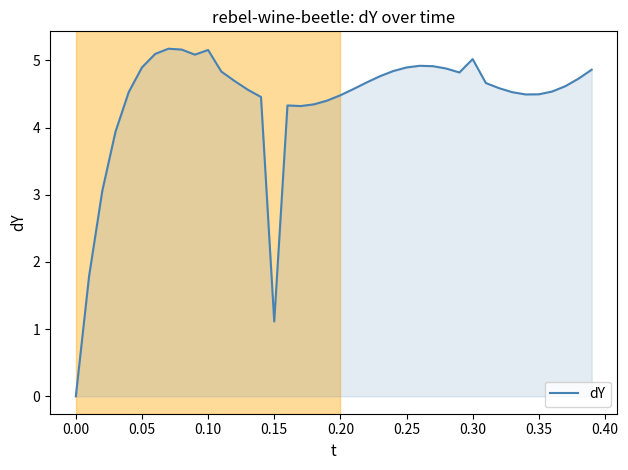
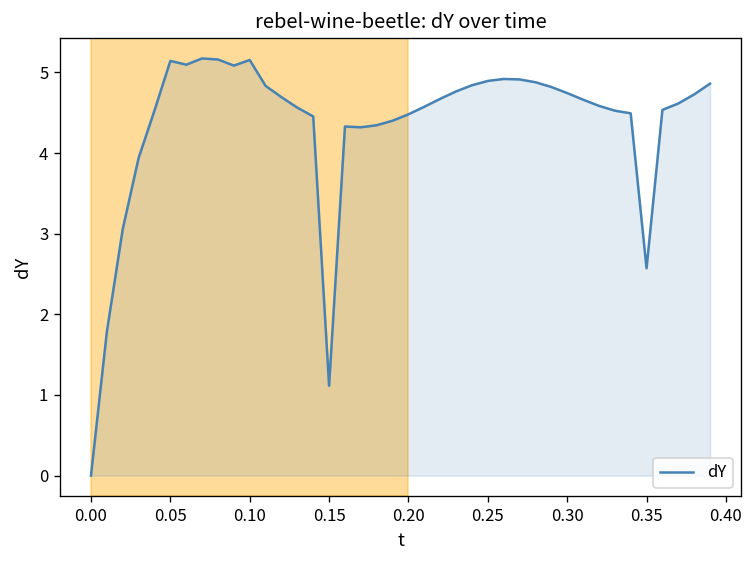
0.05: 4.9 -> 5.1
0.30: 5.0 -> 4.7
0.35: 4.5 -> 2.6
